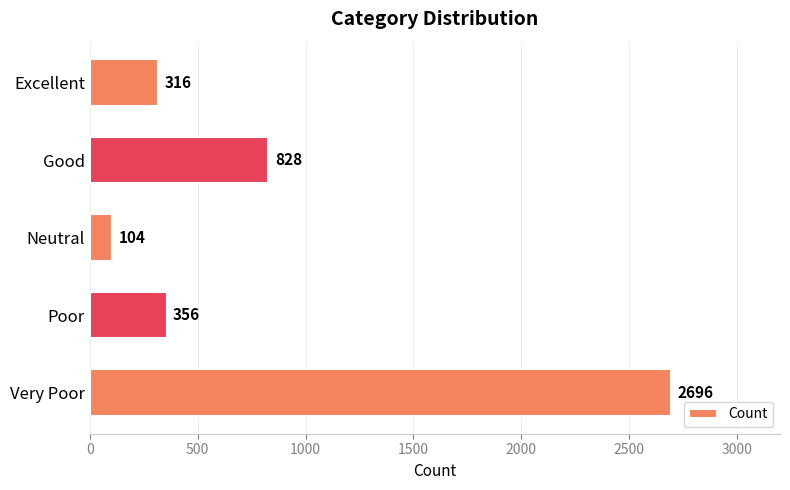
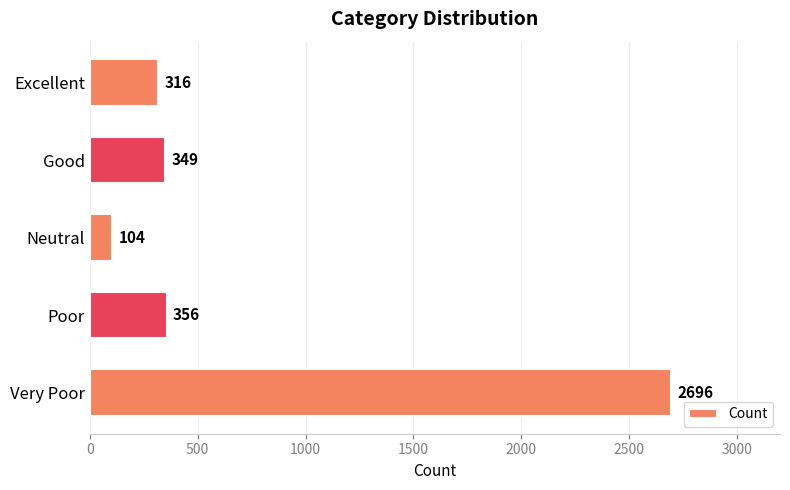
Good: 828 -> 349
